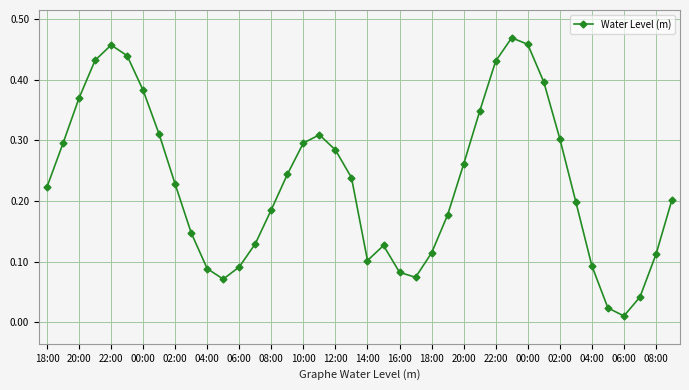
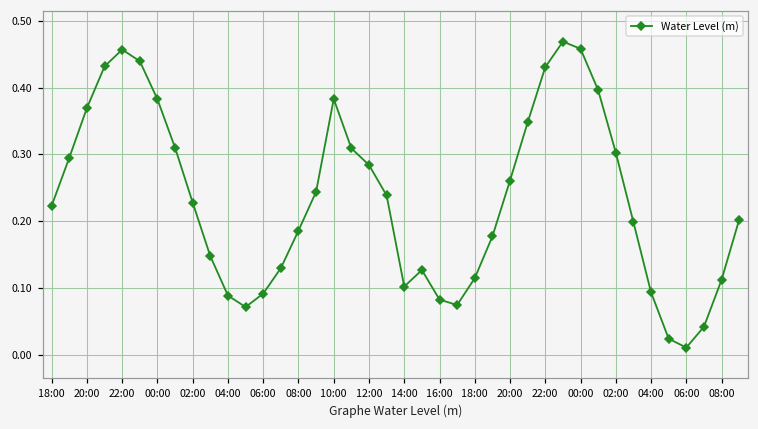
10:00: 0.30 -> 0.38
